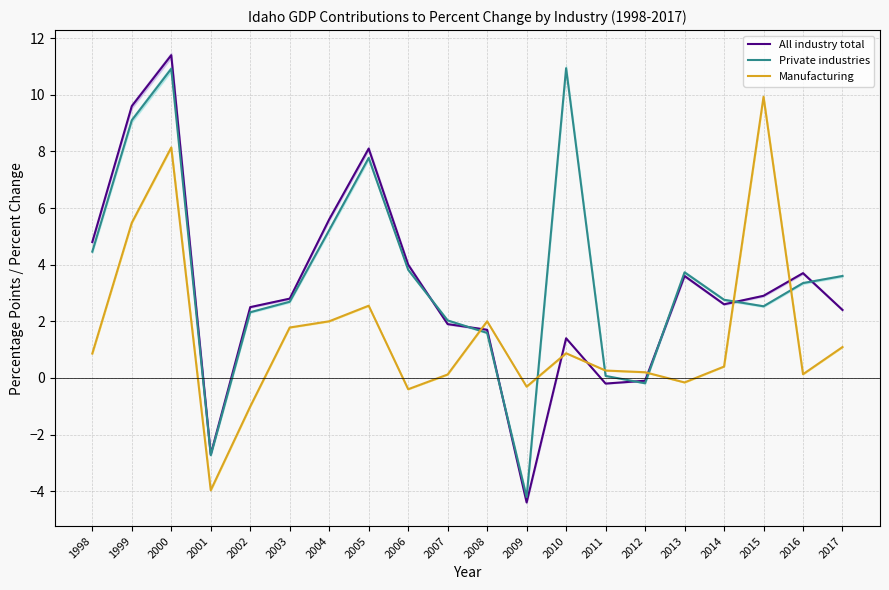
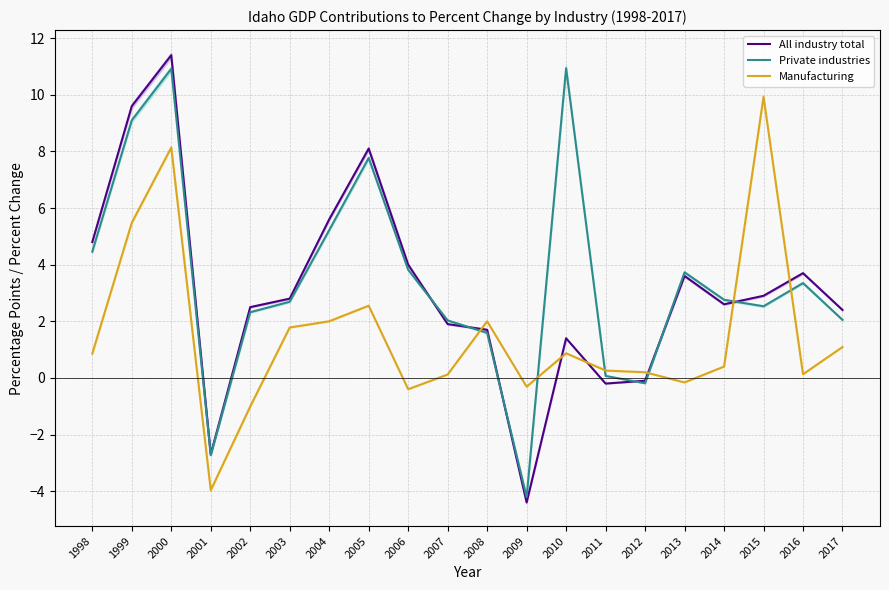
Private industries, 2017: 3.6 -> 2.1
